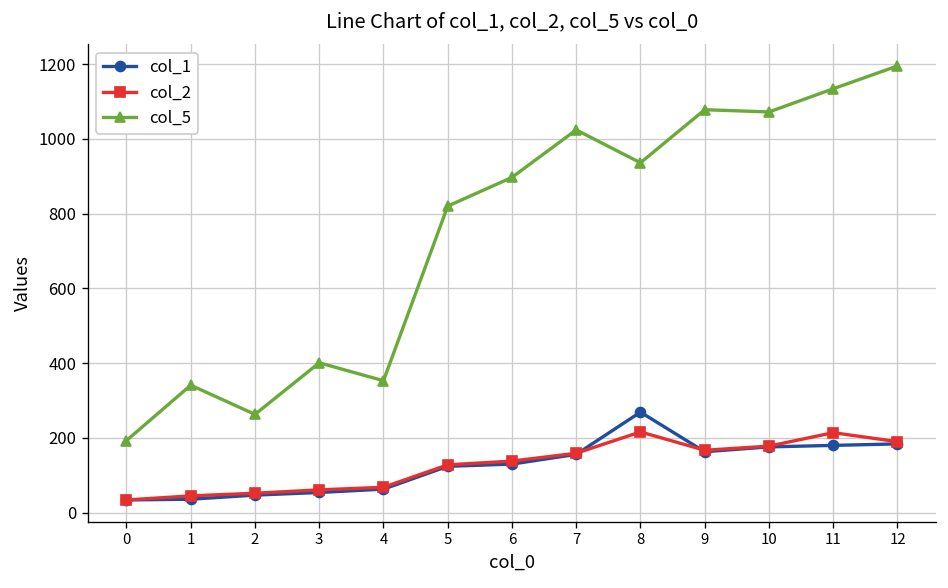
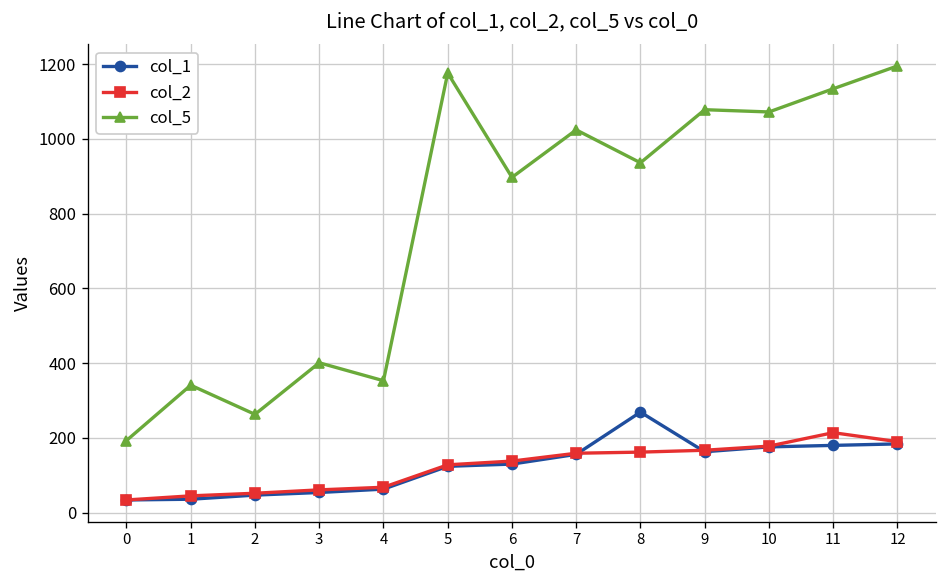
col_5, 5: 820 -> 1180
col_2, 8: 220 -> 160
